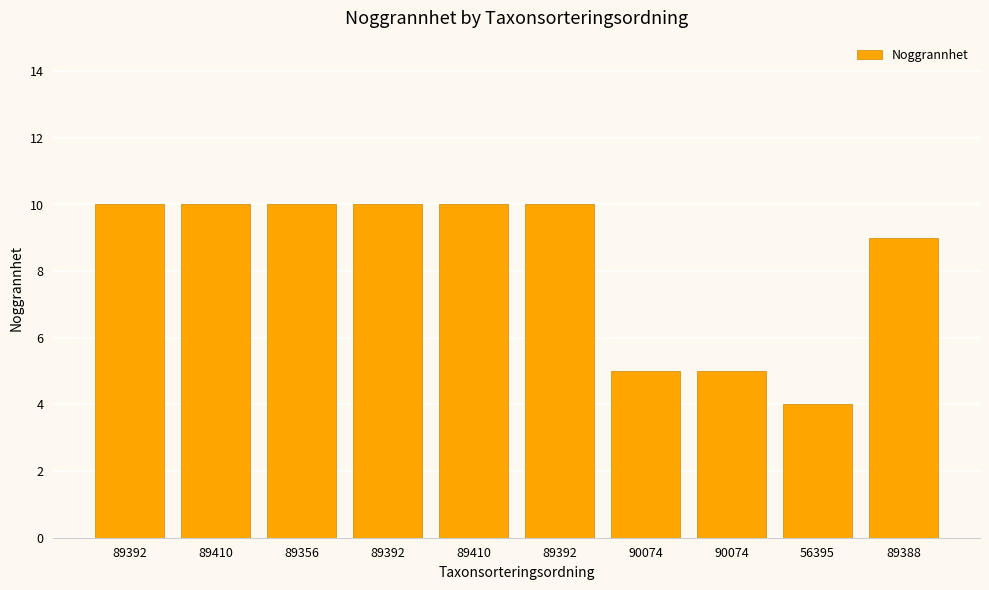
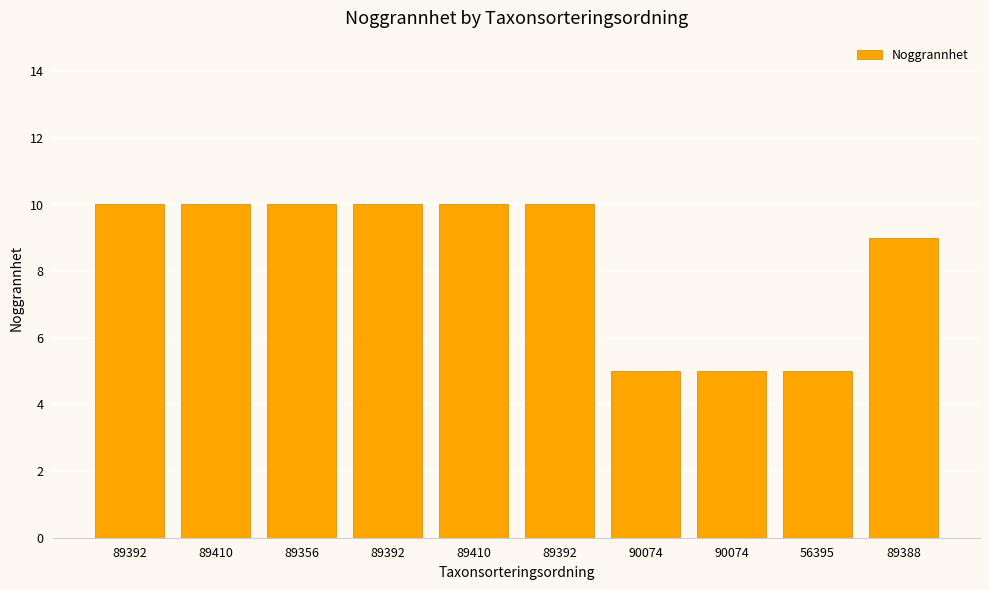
56395: 4 -> 5
